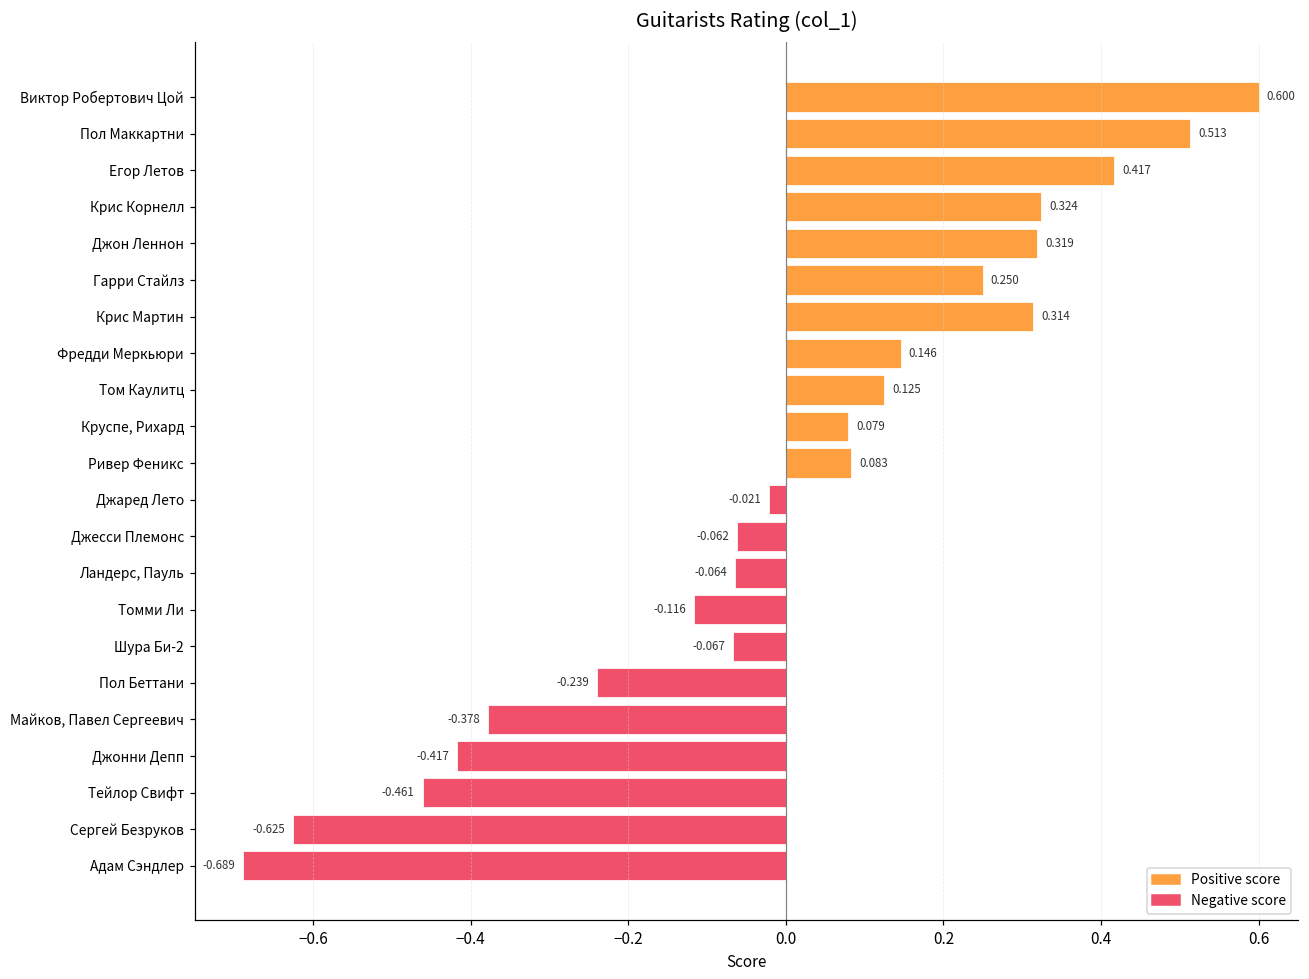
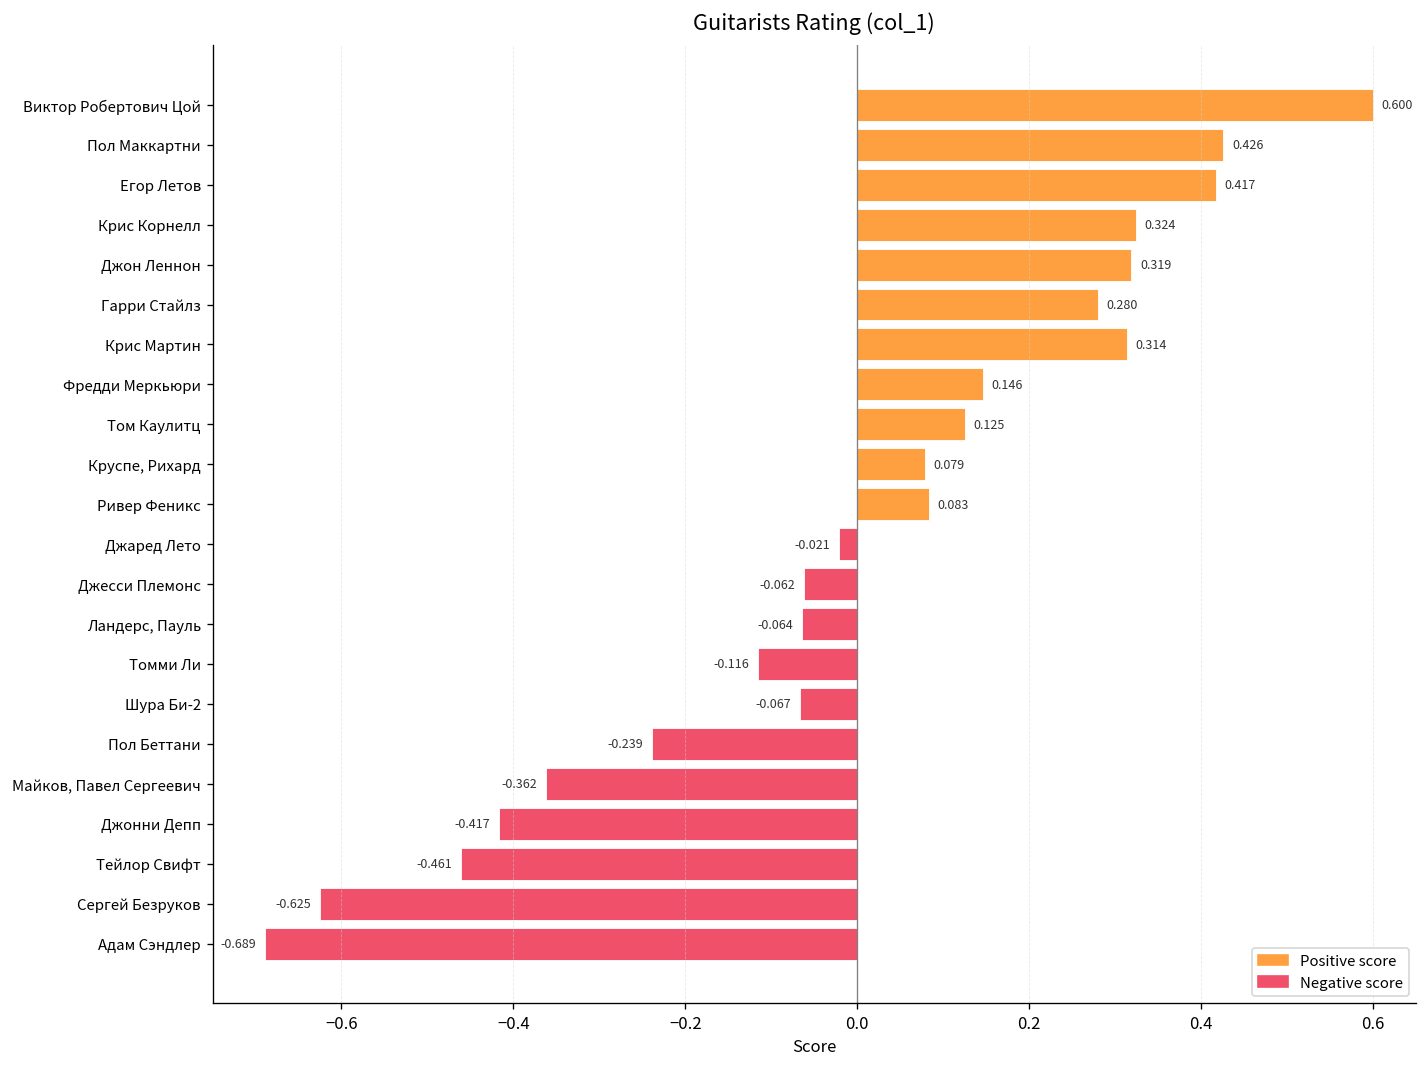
Пол Маккартни: 0.513 -> 0.426
Гарри Стайлз: 0.250 -> 0.280
Майков, Павел Сергеевич: -0.378 -> -0.362
